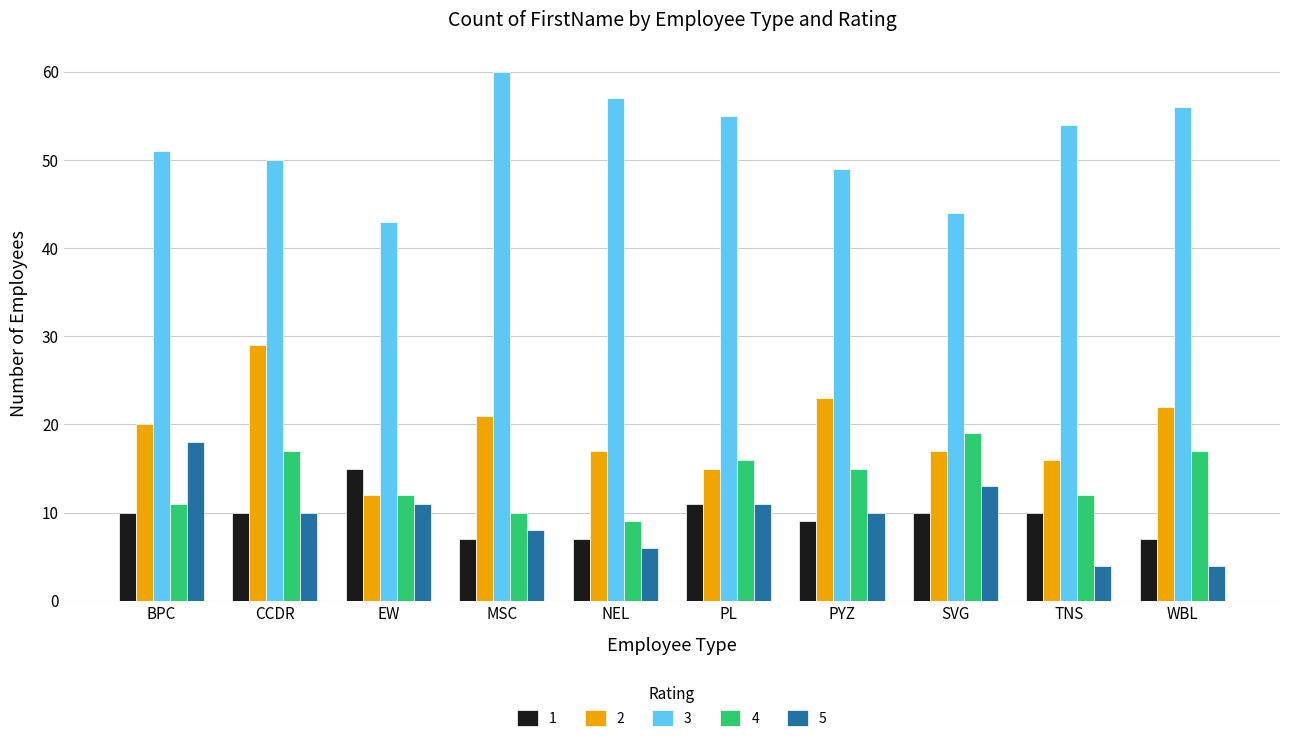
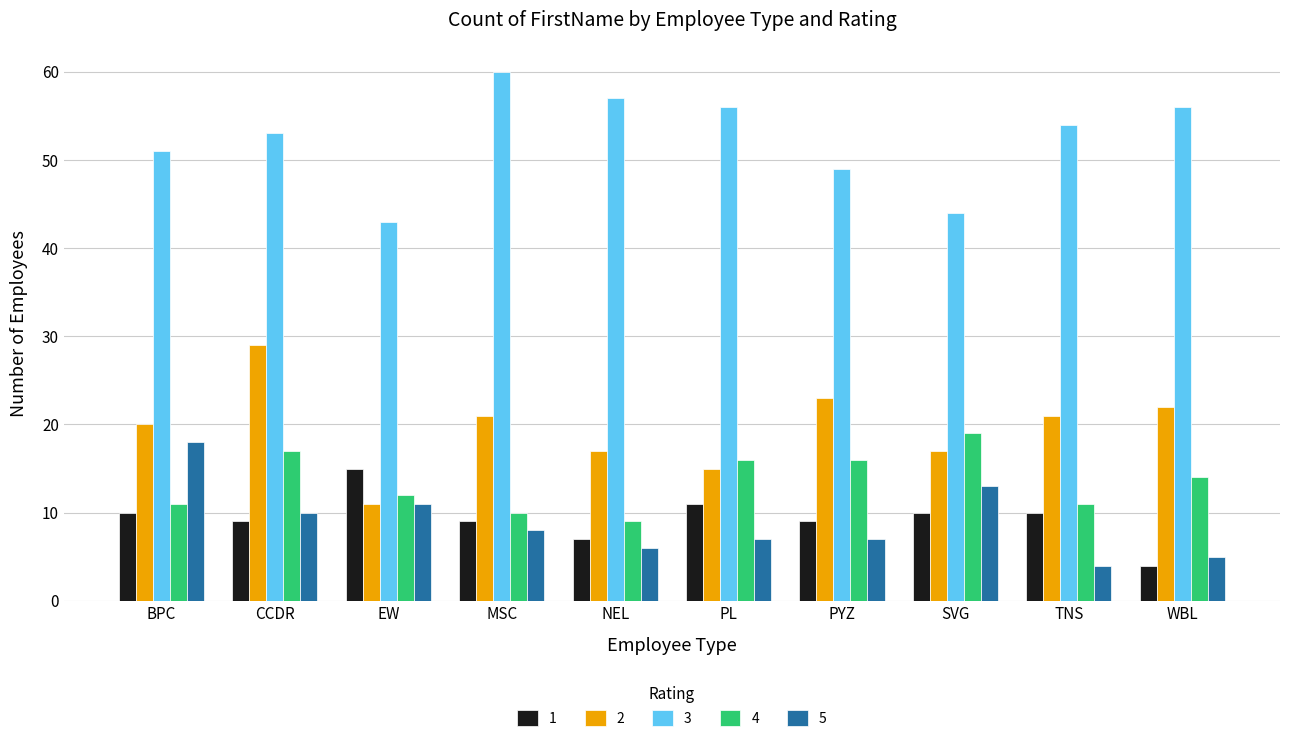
1, CCDR: 10 -> 9
3, CCDR: 50 -> 53
2, EW: 12 -> 11
1, MSC: 7 -> 9
3, PL: 55 -> 56
5, PL: 11 -> 7
4, PYZ: 15 -> 16
5, PYZ: 10 -> 7
2, TNS: 16 -> 21
4, TNS: 12 -> 11
1, WBL: 7 -> 4
4, WBL: 17 -> 14
5, WBL: 4 -> 5
